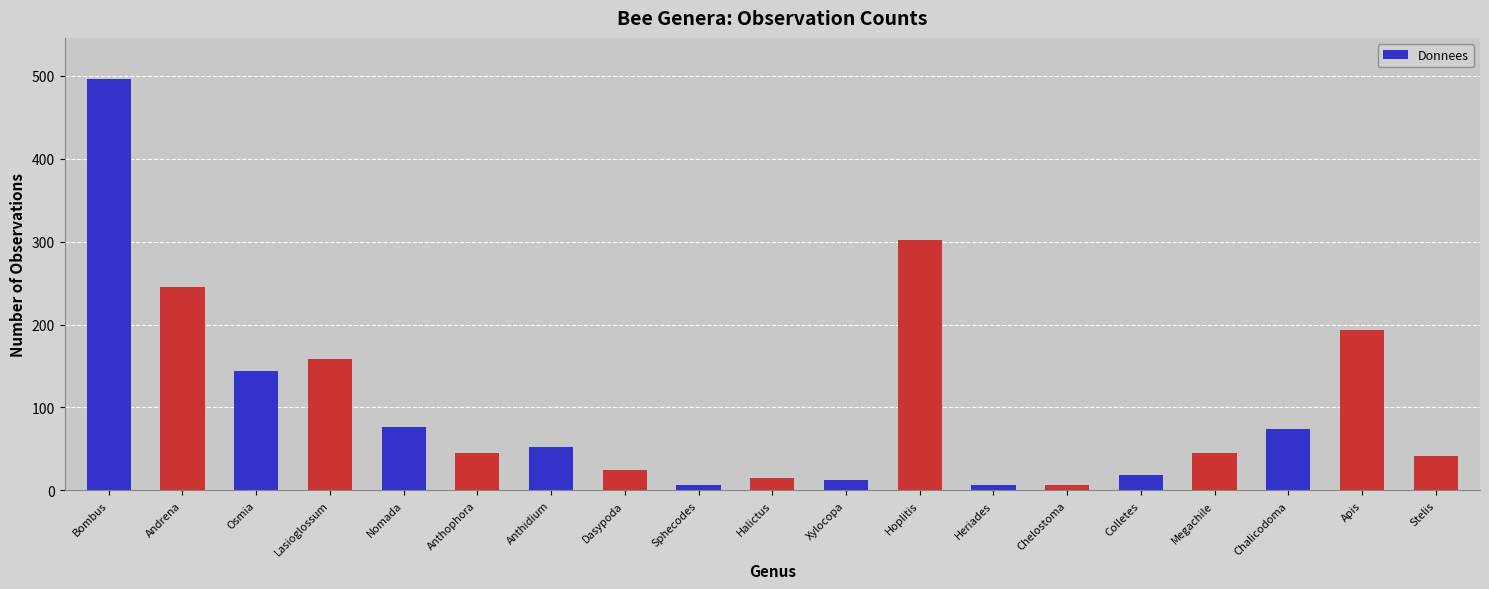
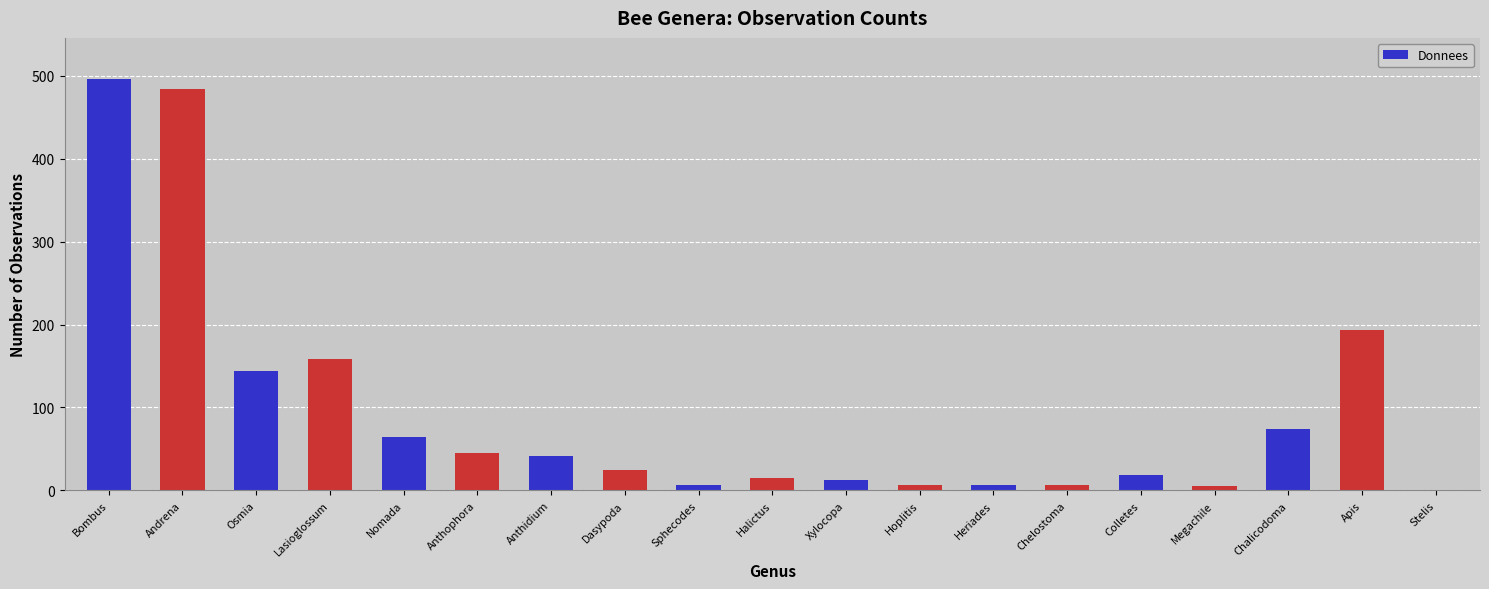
Andrena: 250 -> 480
Nomada: 80 -> 70
Anthidium: 50 -> 40
Hoplitis: 300 -> 10
Megachile: 50 -> 10
Stelis: 40 -> 0
